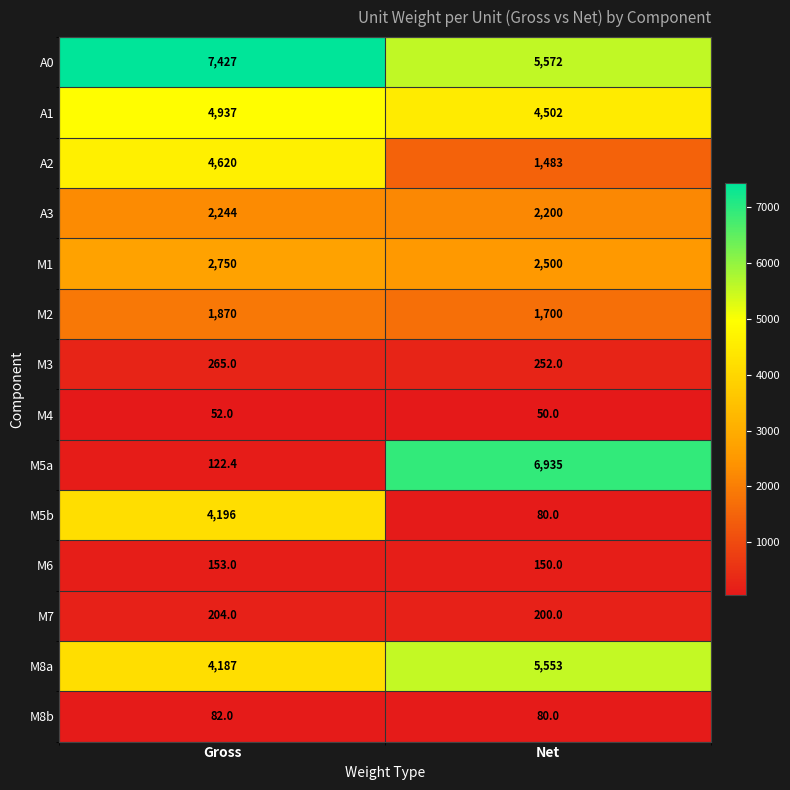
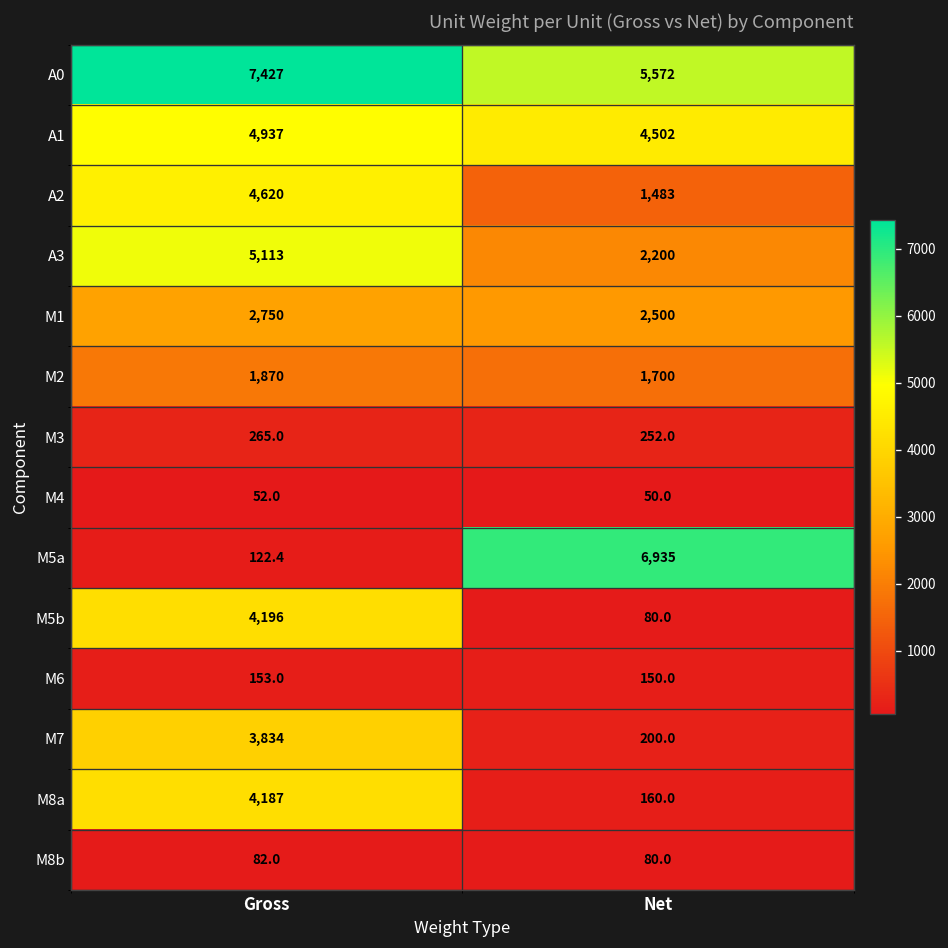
A3, Gross: 2,244 -> 5,113
M7, Gross: 204.0 -> 3,834
M8a, Net: 5,553 -> 160.0
